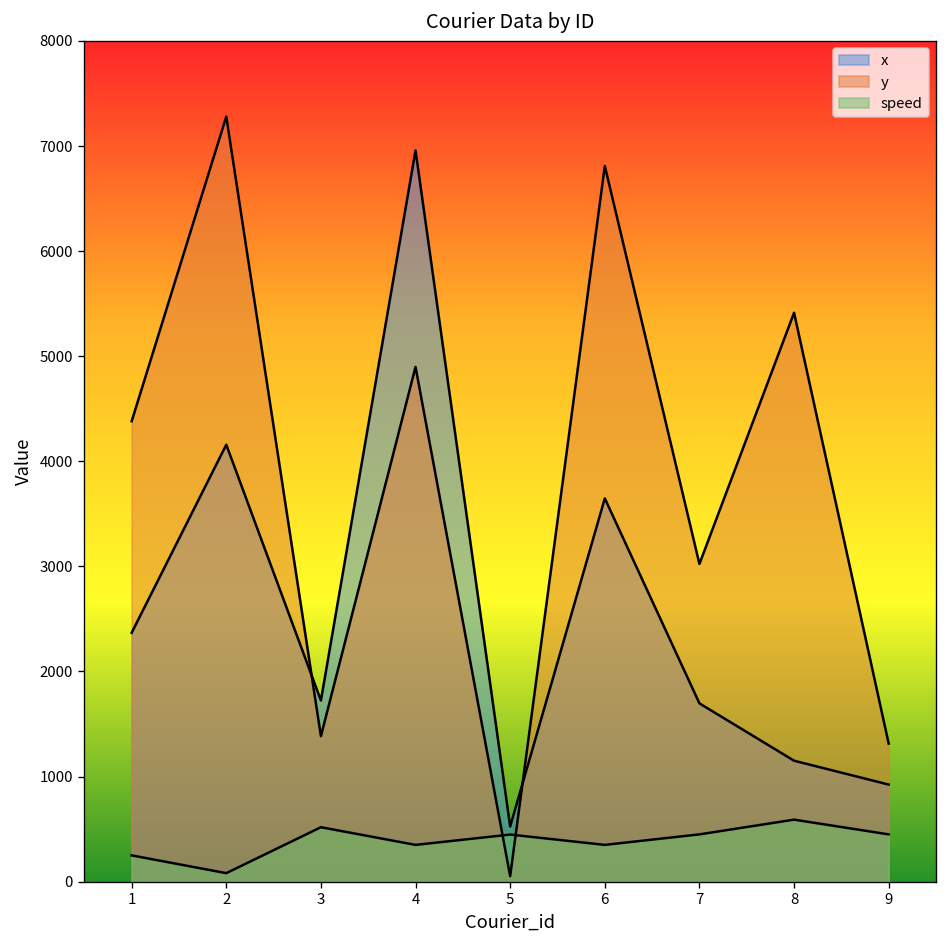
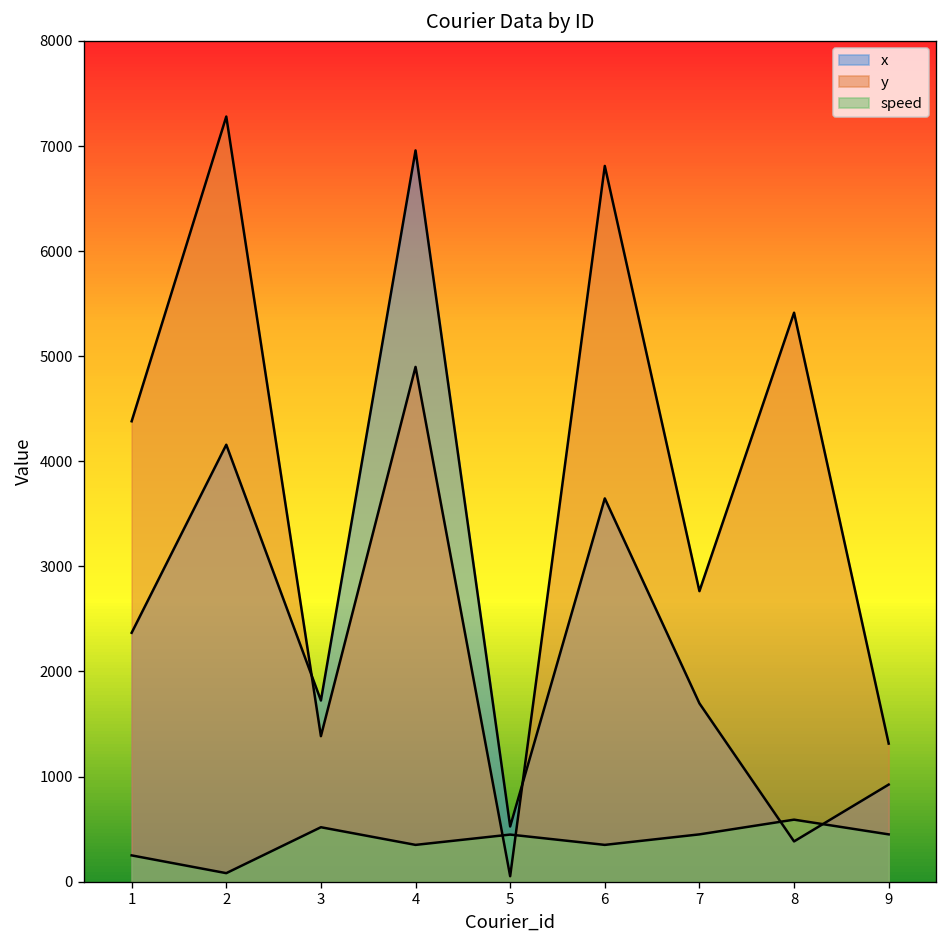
y, 7: 3000 -> 2800
x, 8: 1200 -> 400
